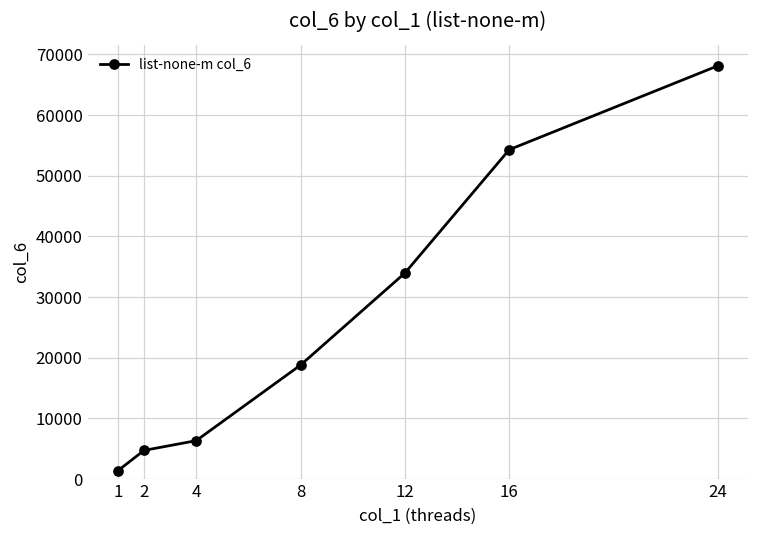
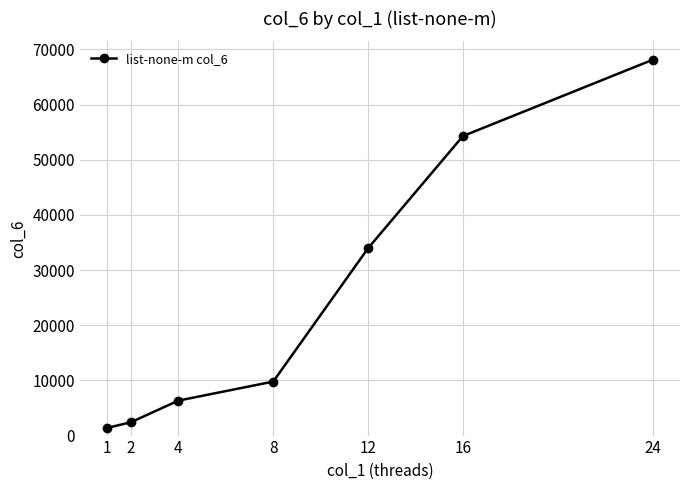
2: 5000 -> 2000
8: 19000 -> 10000
